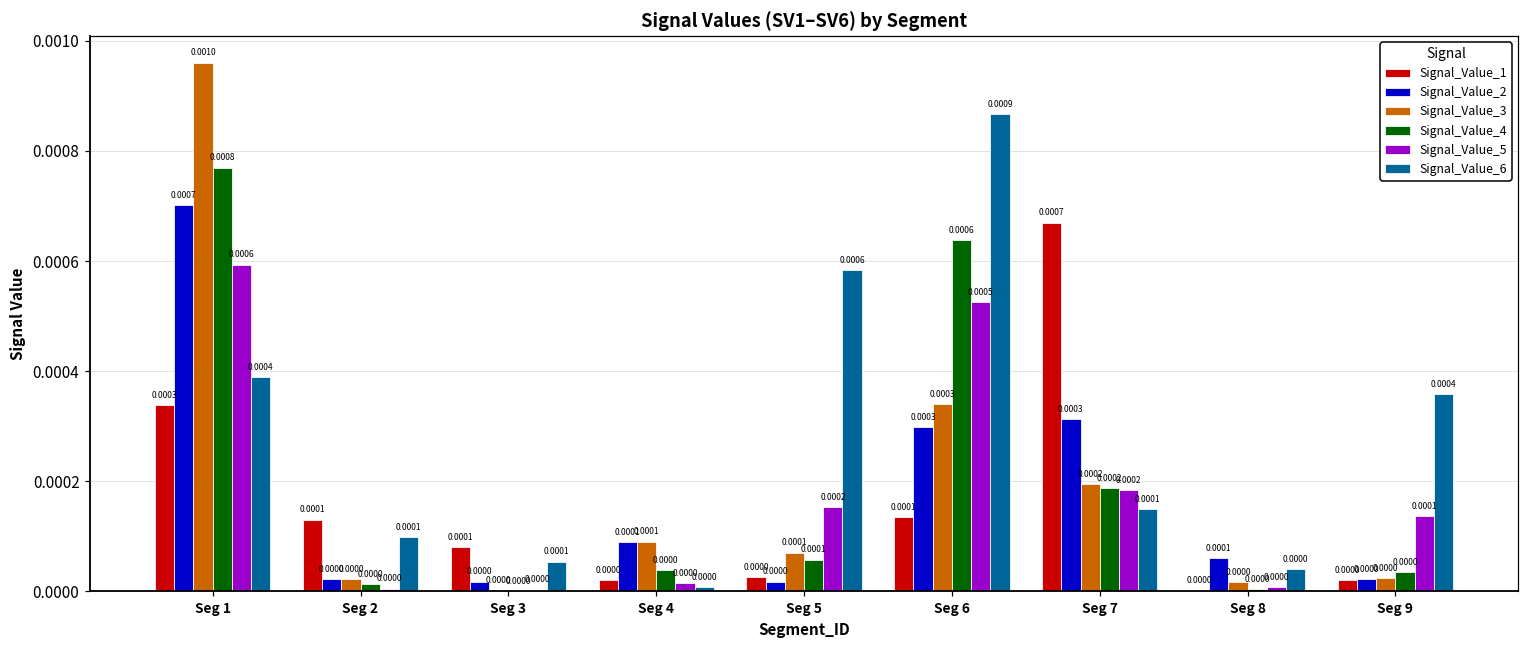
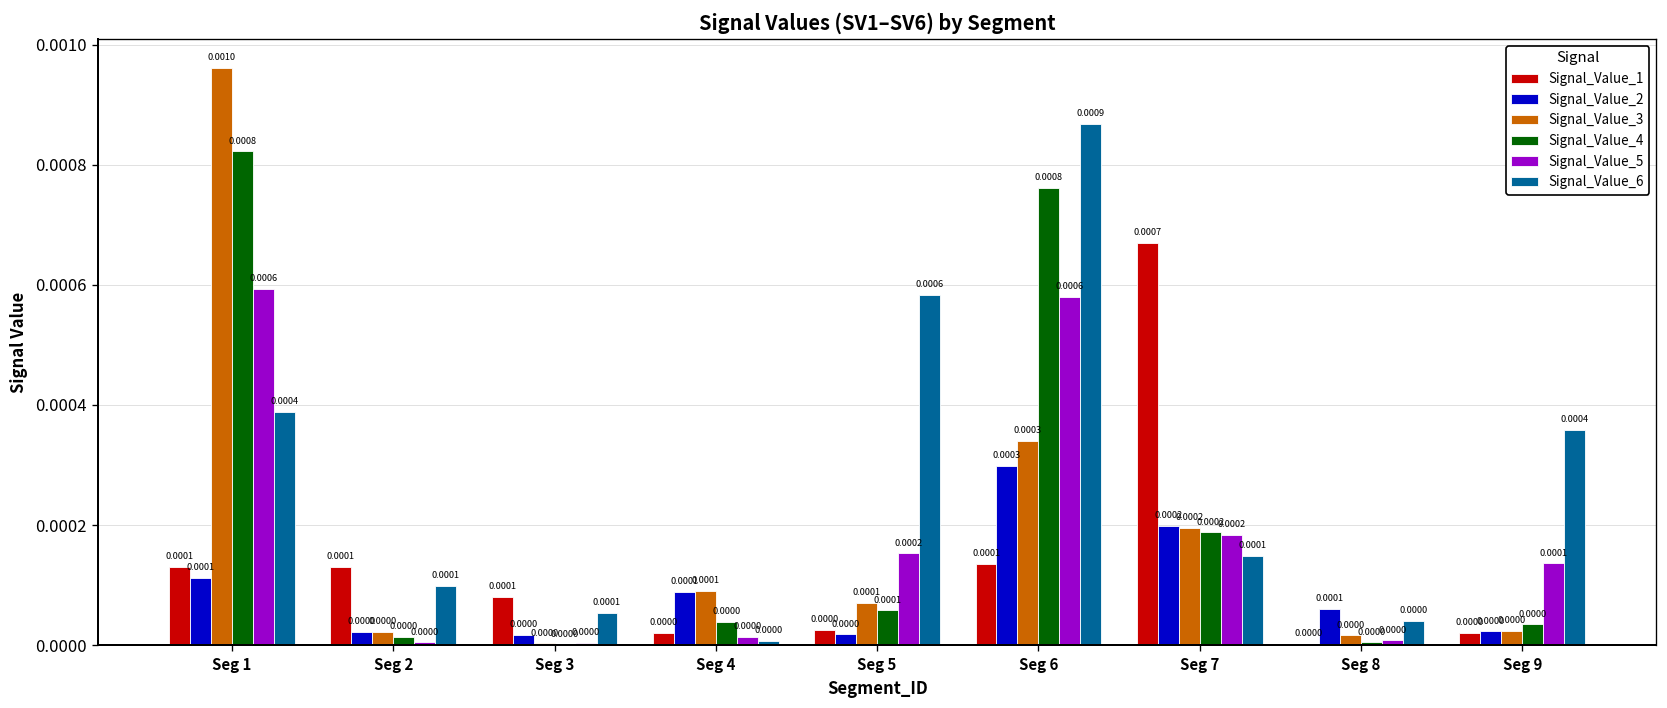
Signal_Value_1, Seg 1: 0.0003 -> 0.0001
Signal_Value_2, Seg 1: 0.0007 -> 0.0001
Signal_Value_4, Seg 1: 0.00077 -> 0.00082
Signal_Value_4, Seg 6: 0.0006 -> 0.0008
Signal_Value_5, Seg 6: 0.0005 -> 0.0006
Signal_Value_2, Seg 7: 0.0003 -> 0.0002
